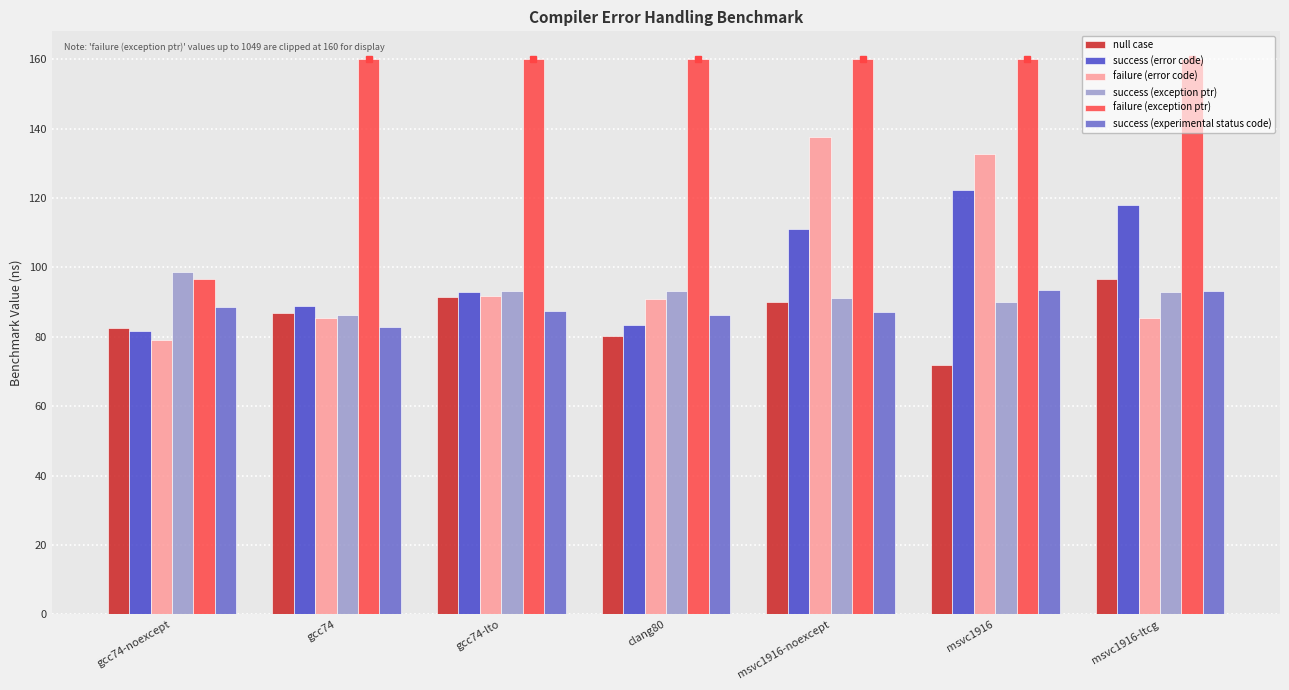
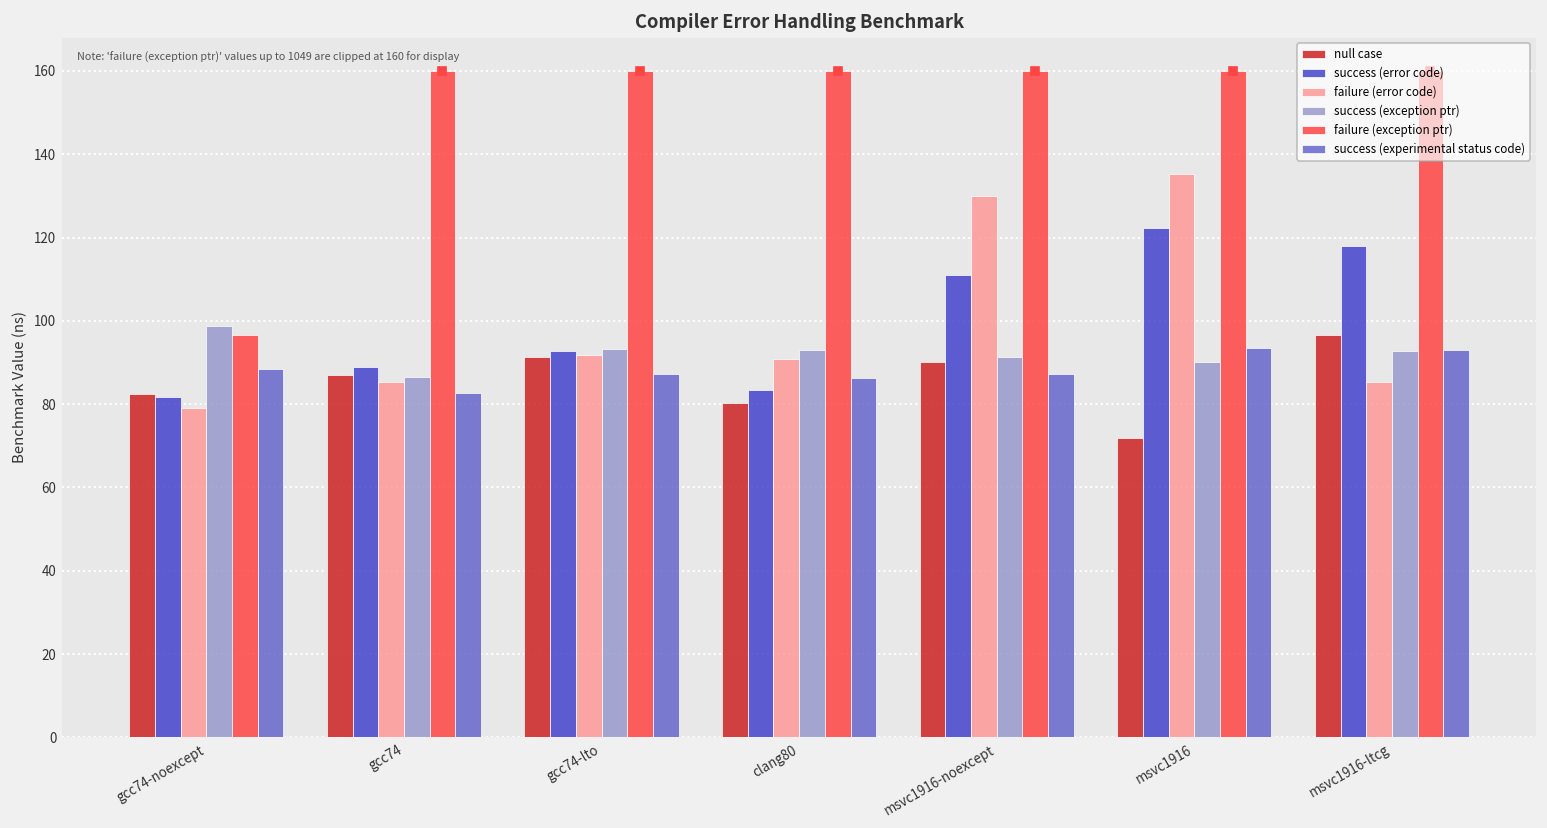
failure (error code), msvc1916-noexcept: 138 -> 130
failure (error code), msvc1916: 133 -> 135
